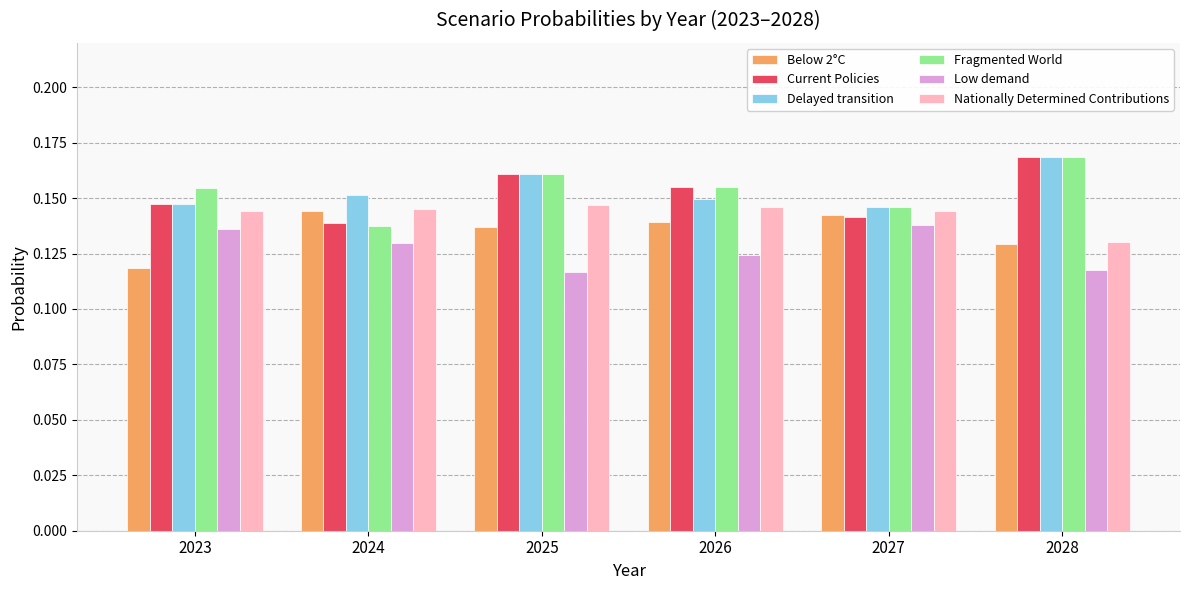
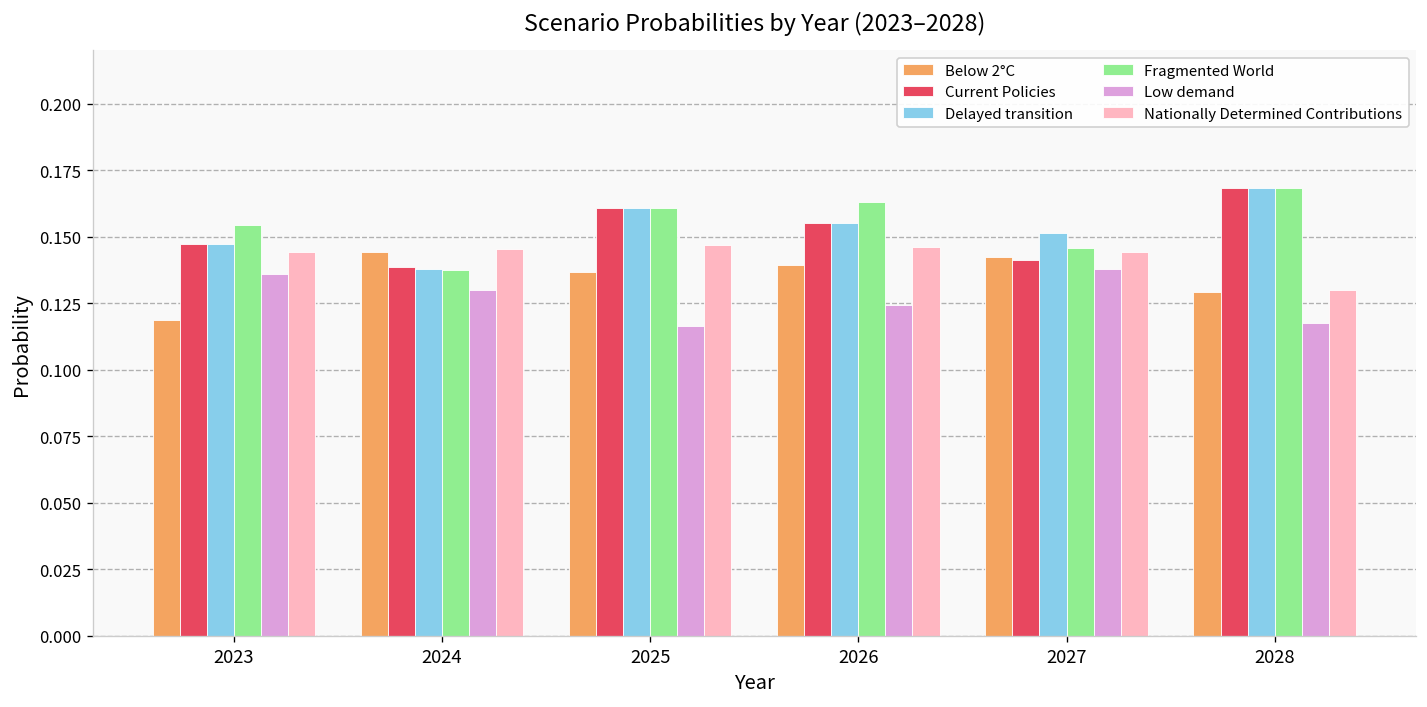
Delayed transition, 2024: 0.151 -> 0.138
Delayed transition, 2026: 0.150 -> 0.155
Fragmented World, 2026: 0.155 -> 0.163
Delayed transition, 2027: 0.146 -> 0.151
